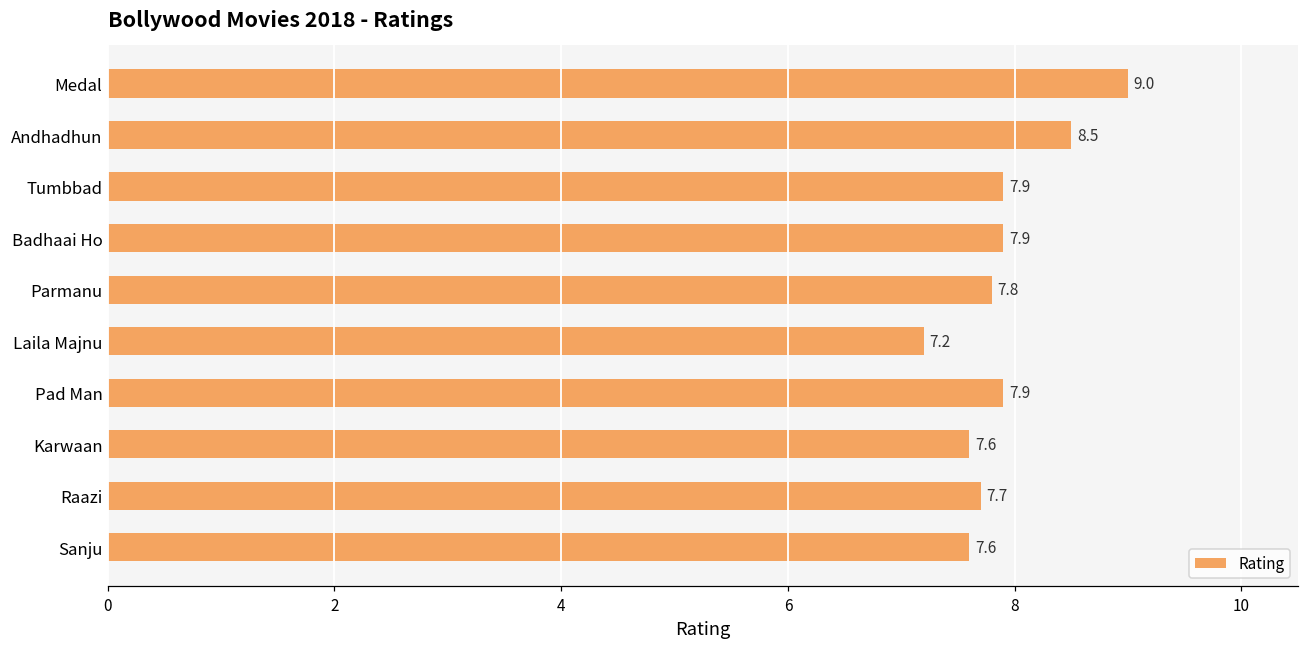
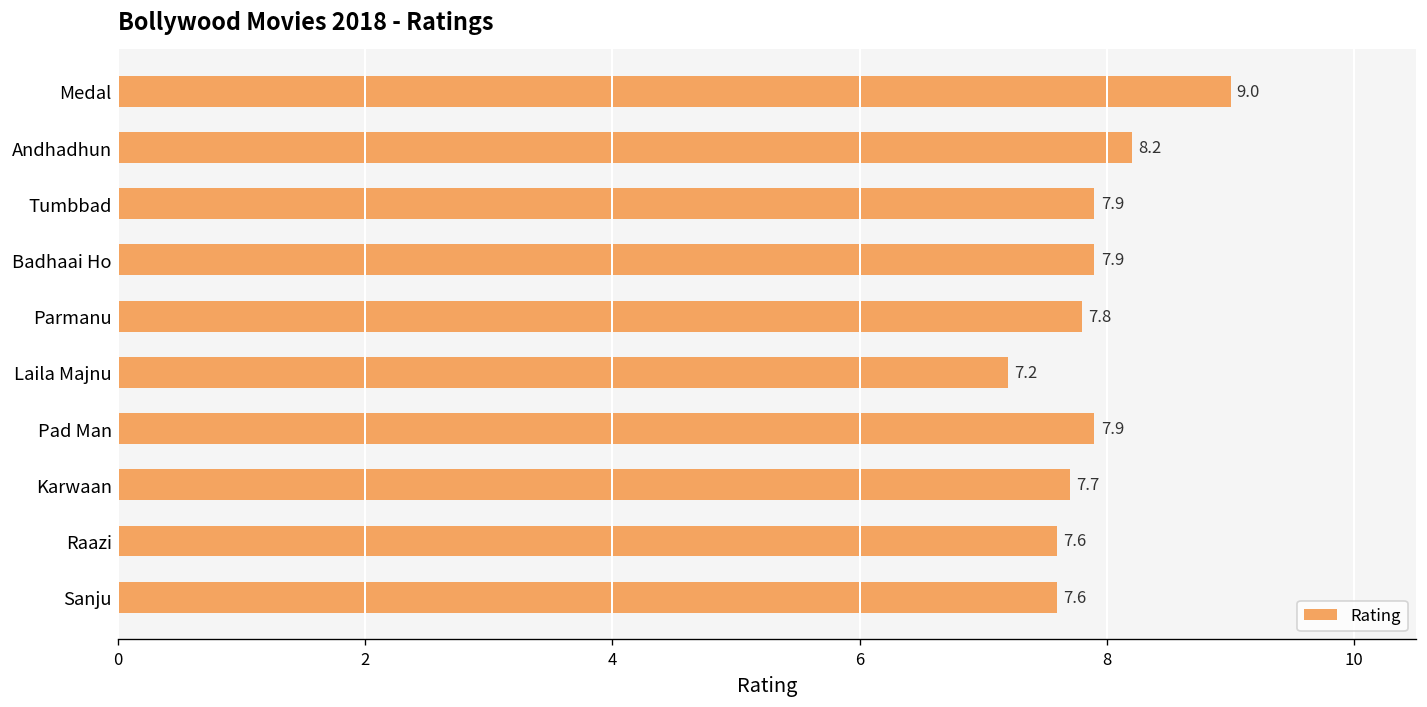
Andhadhun: 8.5 -> 8.2
Karwaan: 7.6 -> 7.7
Raazi: 7.7 -> 7.6
